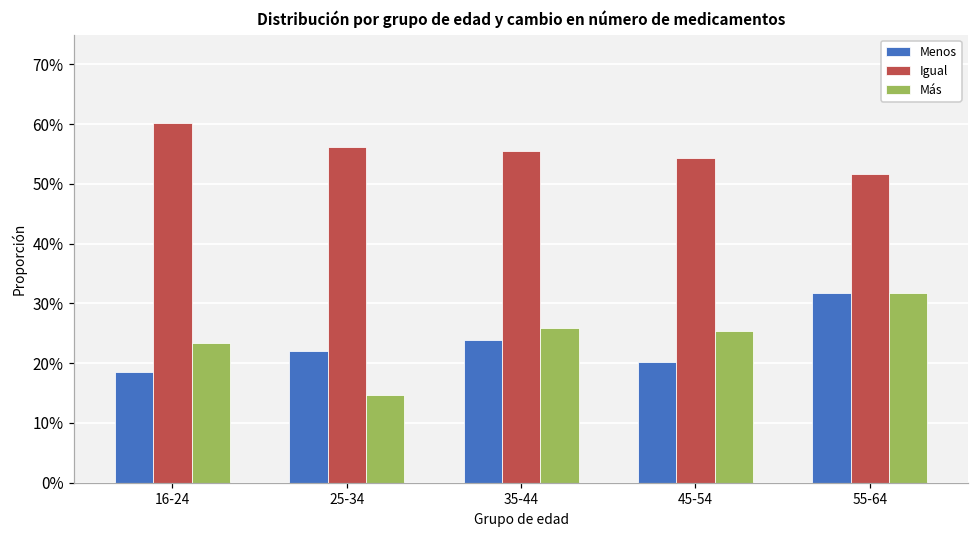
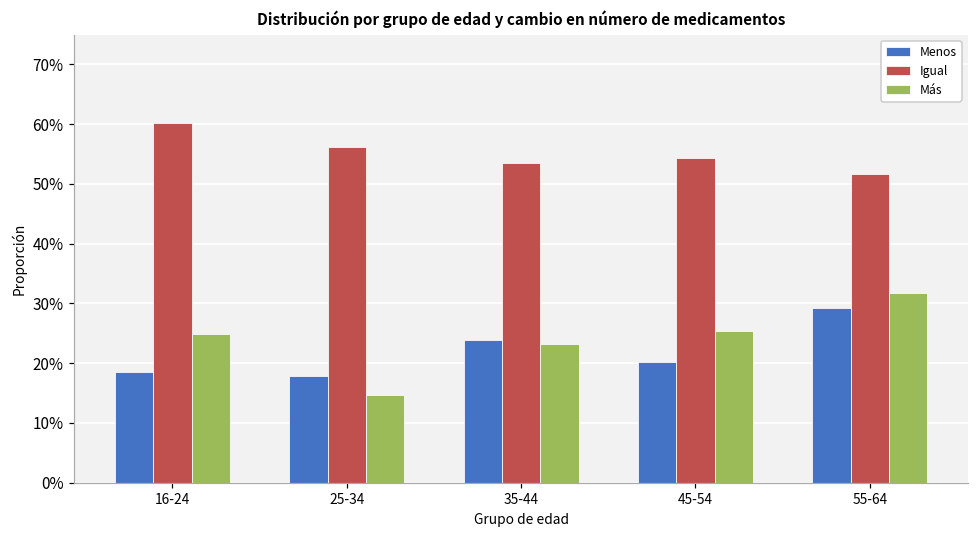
Más, 16-24: 23% -> 25%
Menos, 25-34: 22% -> 18%
Igual, 35-44: 56% -> 54%
Más, 35-44: 26% -> 23%
Menos, 55-64: 32% -> 29%
